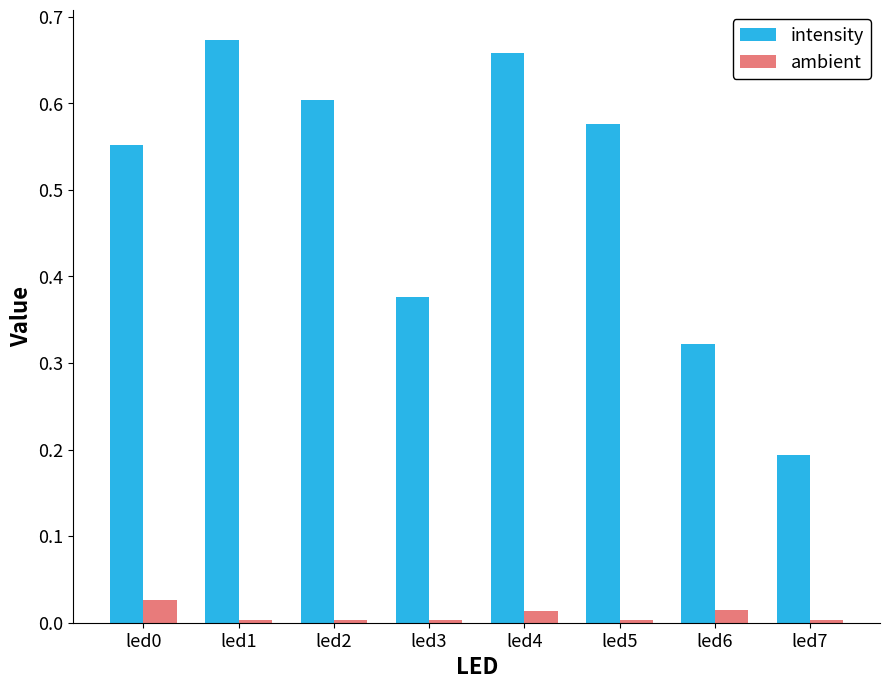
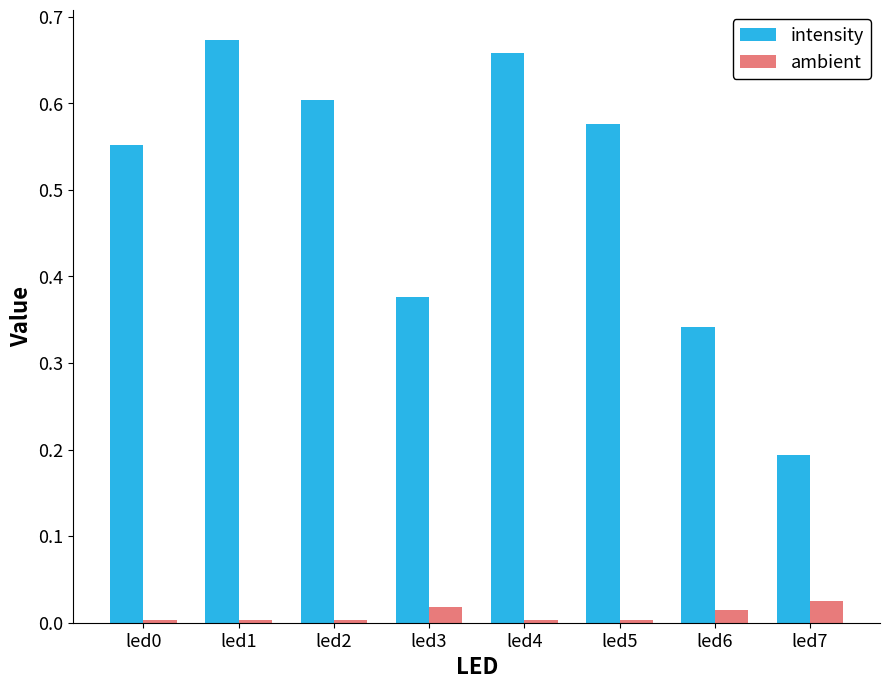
ambient, led0: 0.03 -> 0.00
ambient, led3: 0.00 -> 0.02
ambient, led4: 0.01 -> 0.00
intensity, led6: 0.32 -> 0.34
ambient, led7: 0.00 -> 0.03
